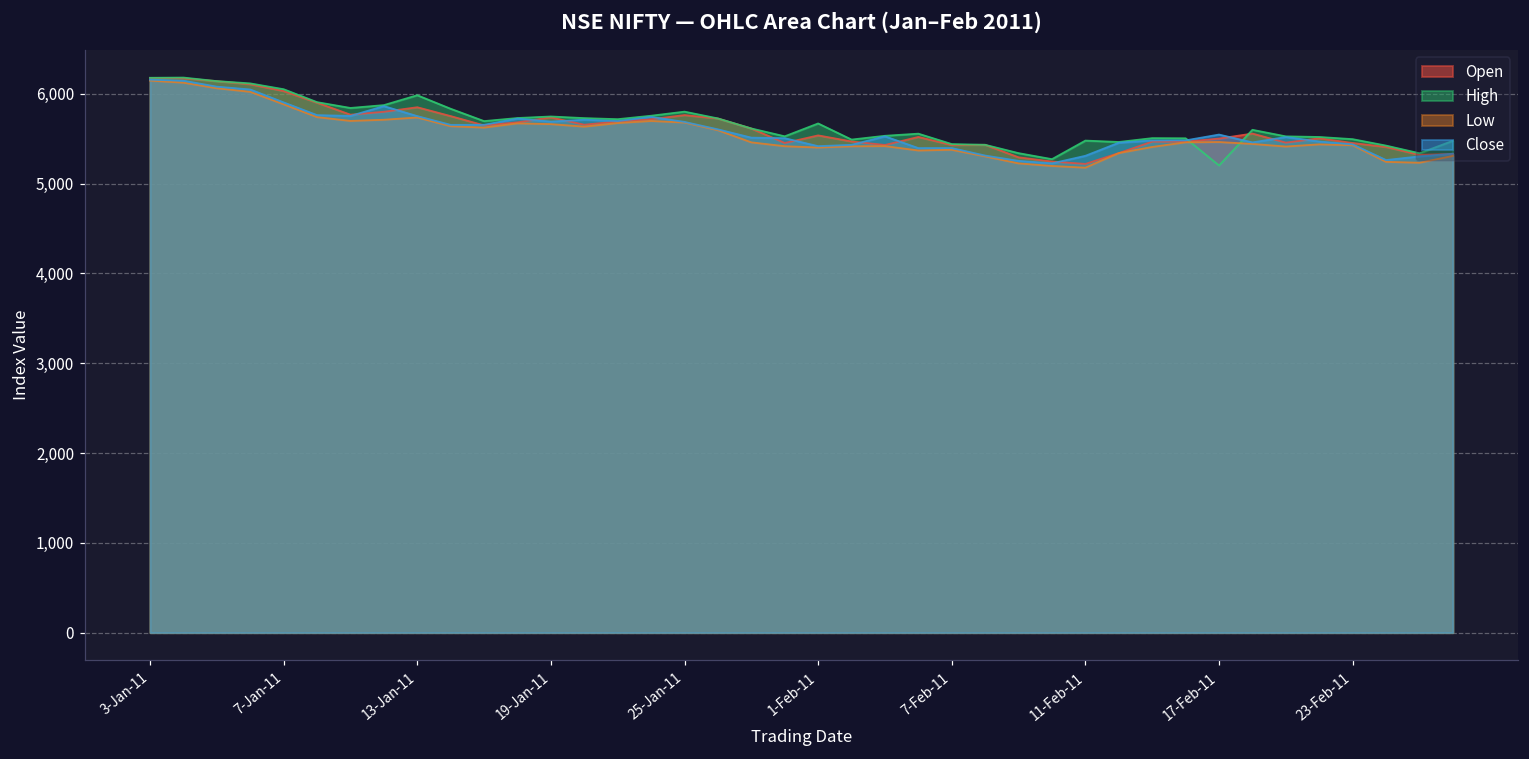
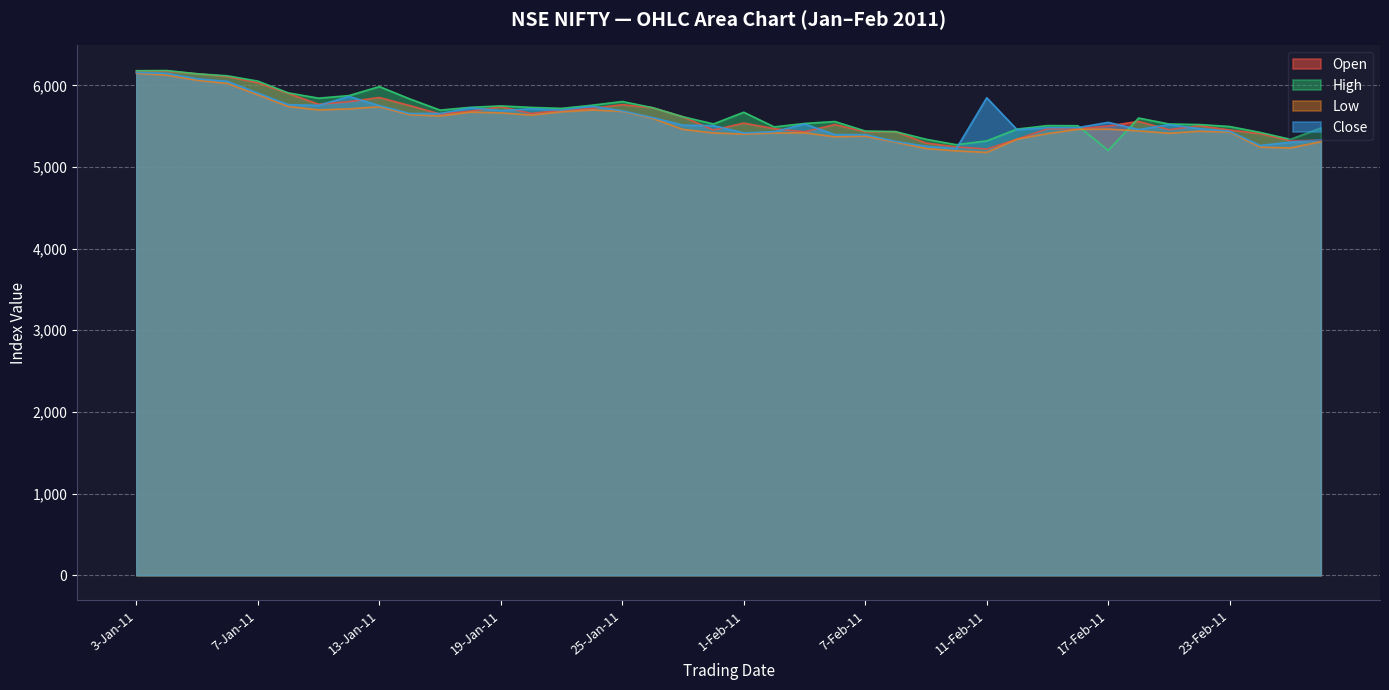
High, 11-Feb-11: 5,500 -> 5,300
Close, 11-Feb-11: 5,300 -> 5,800
